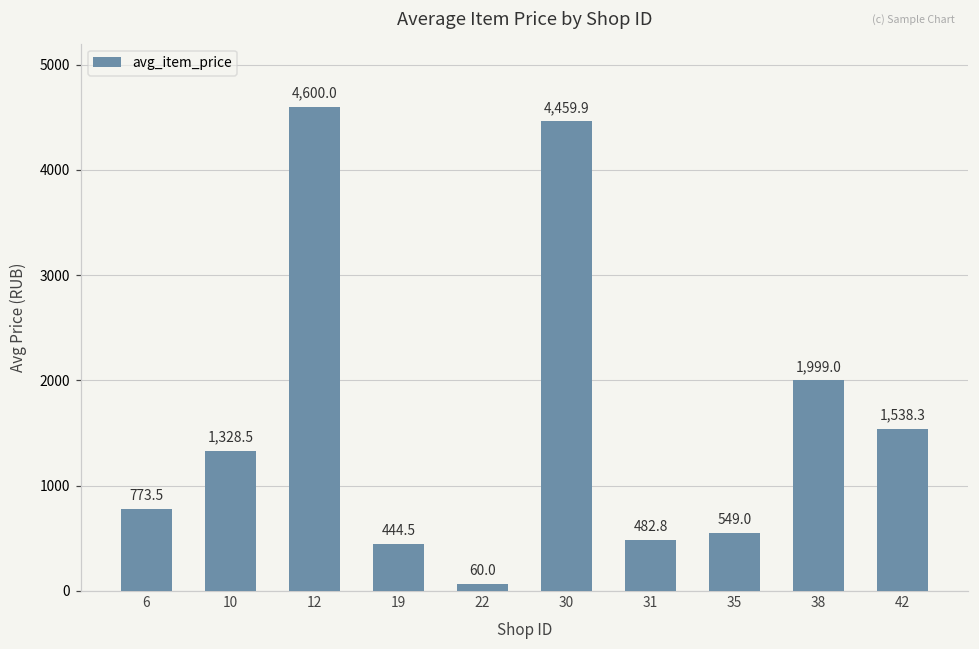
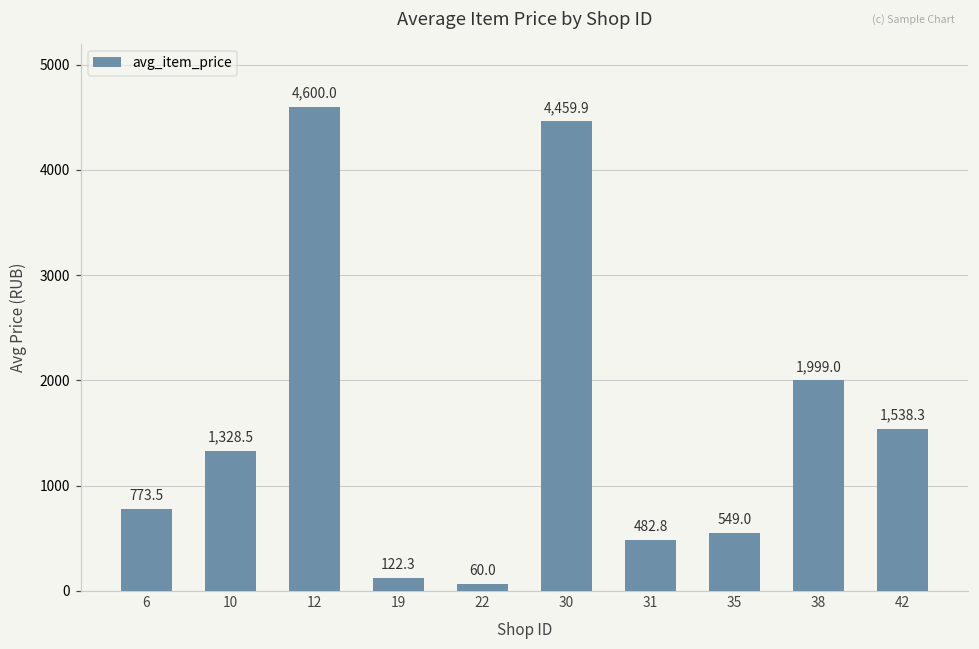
19: 444.5 -> 122.3
